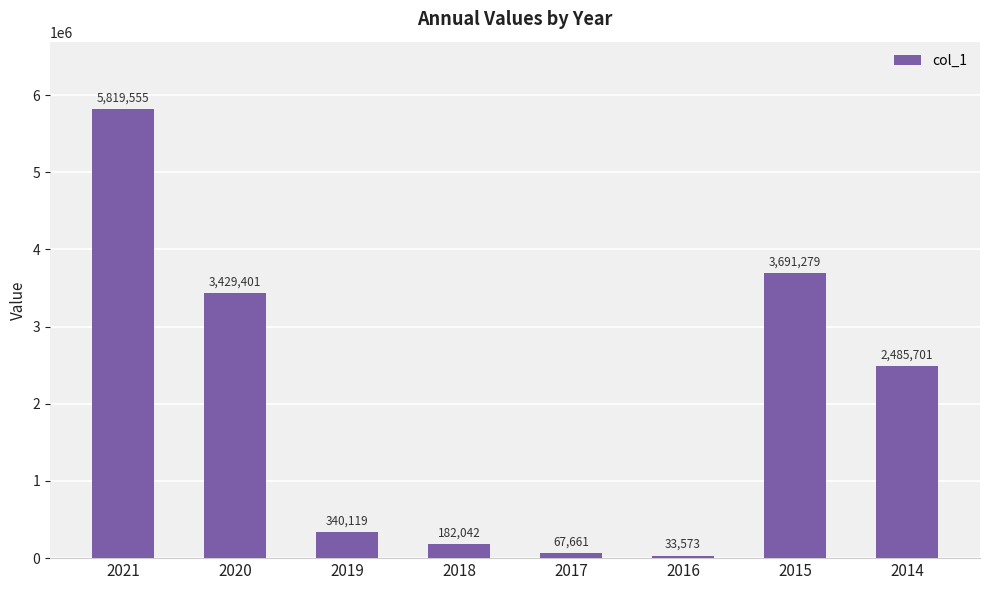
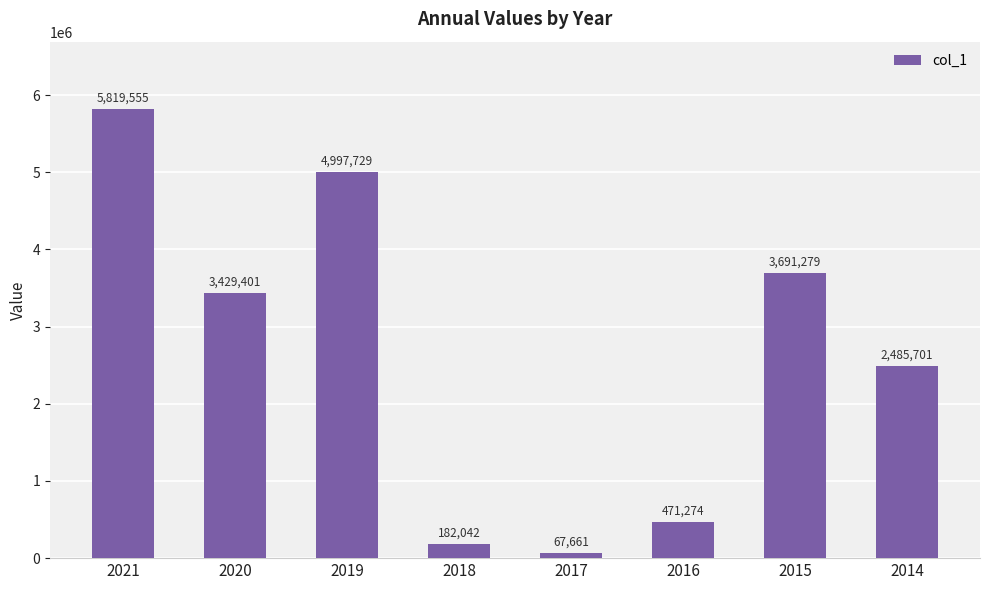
2019: 340,119 -> 4,997,729
2016: 33,573 -> 471,274
